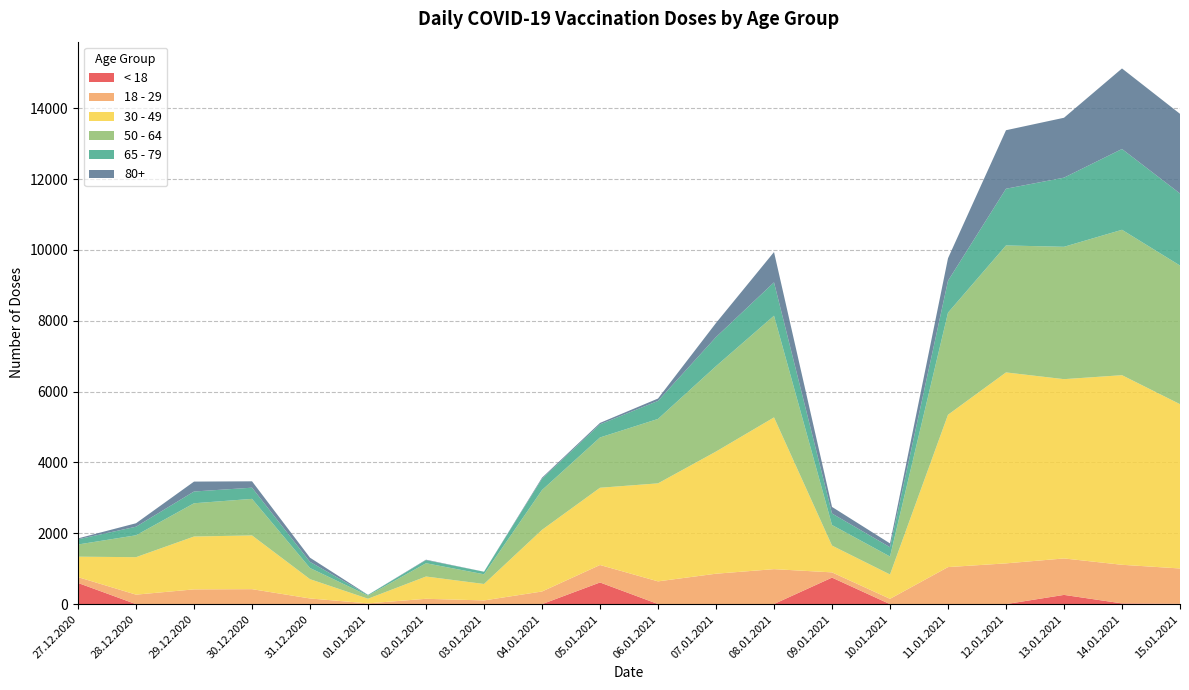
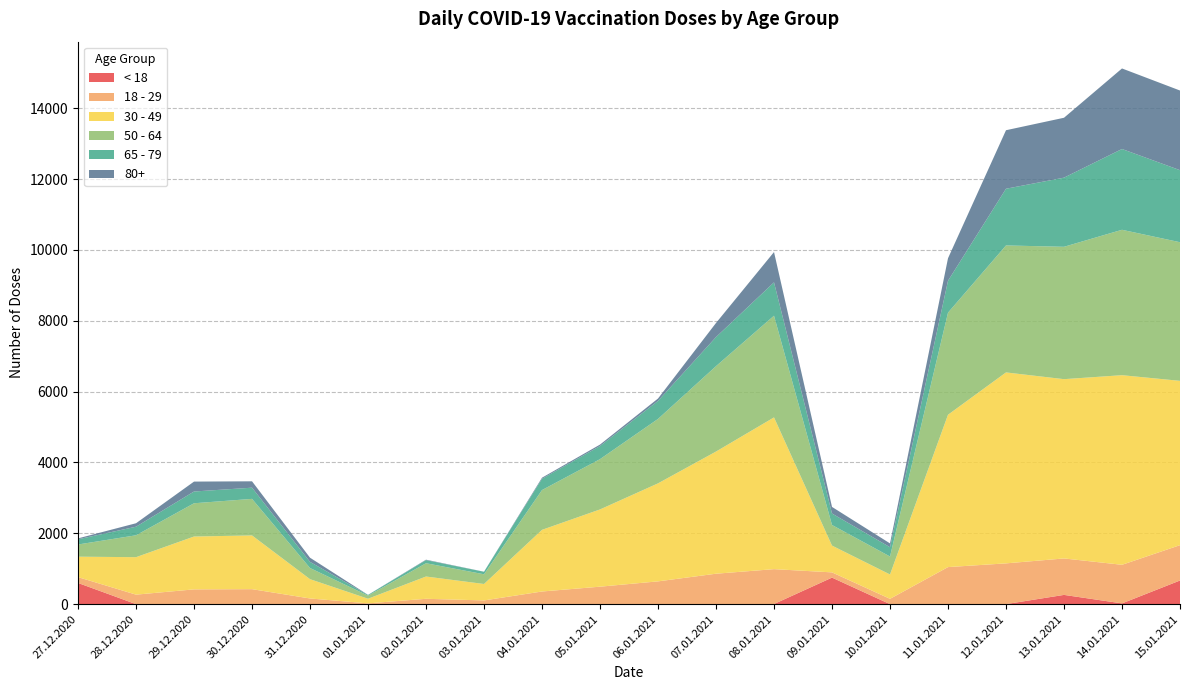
< 18, 05.01.2021: 600 -> 0
< 18, 15.01.2021: 0 -> 700
